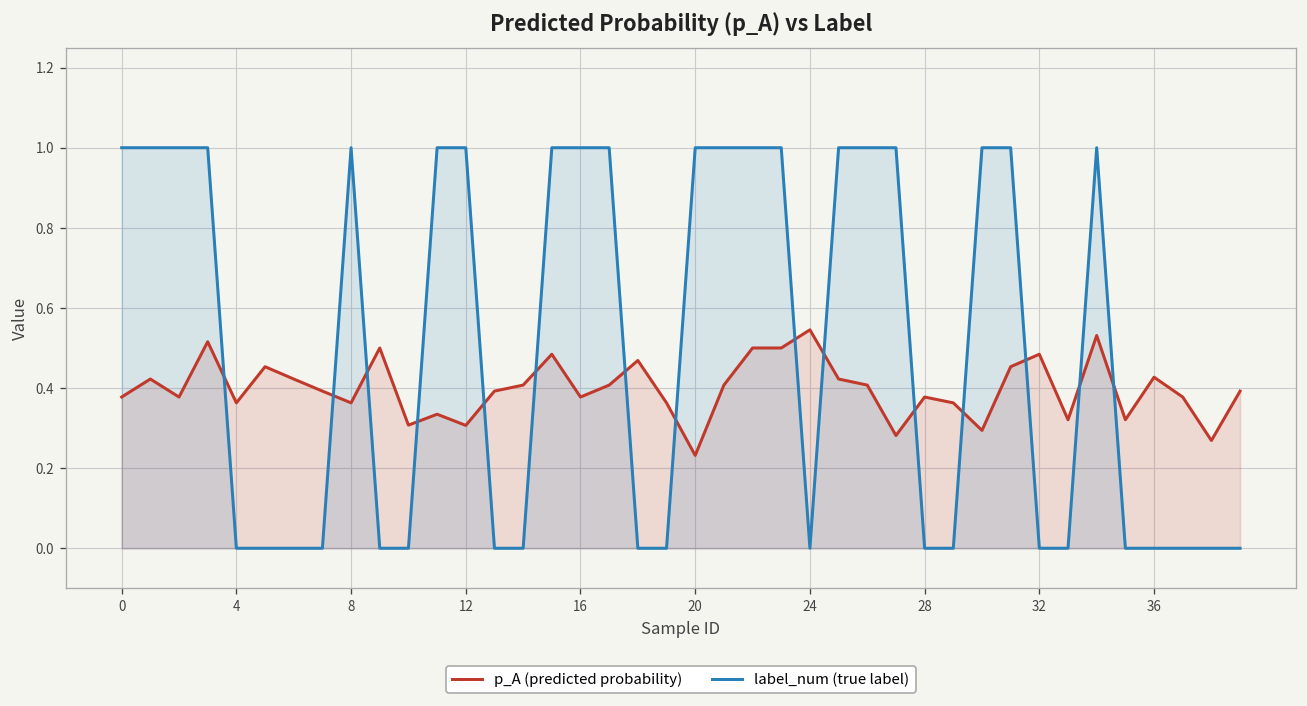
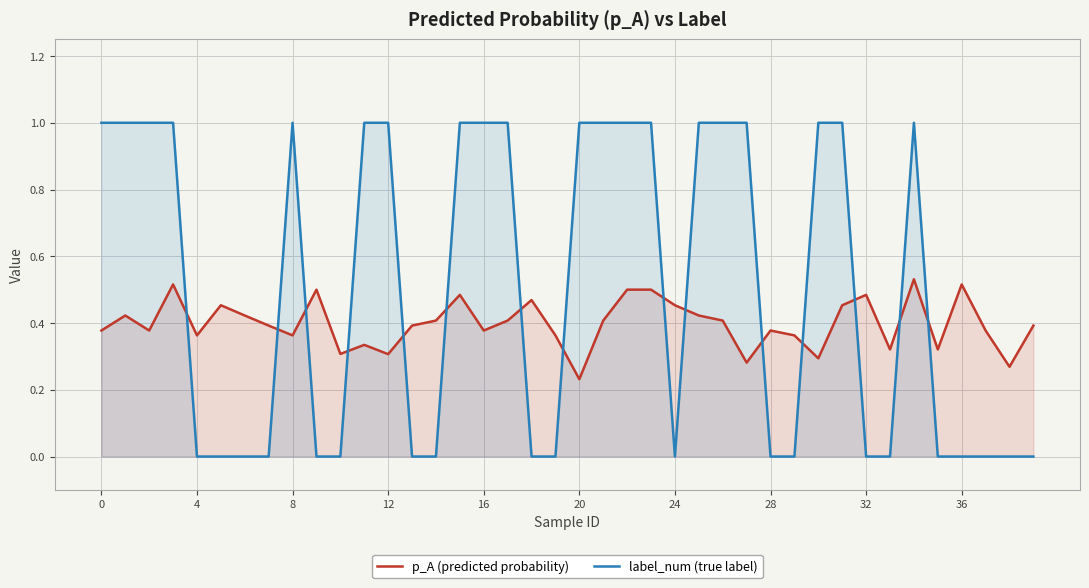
p_A (predicted probability), 24: 0.55 -> 0.45
p_A (predicted probability), 36: 0.43 -> 0.52
